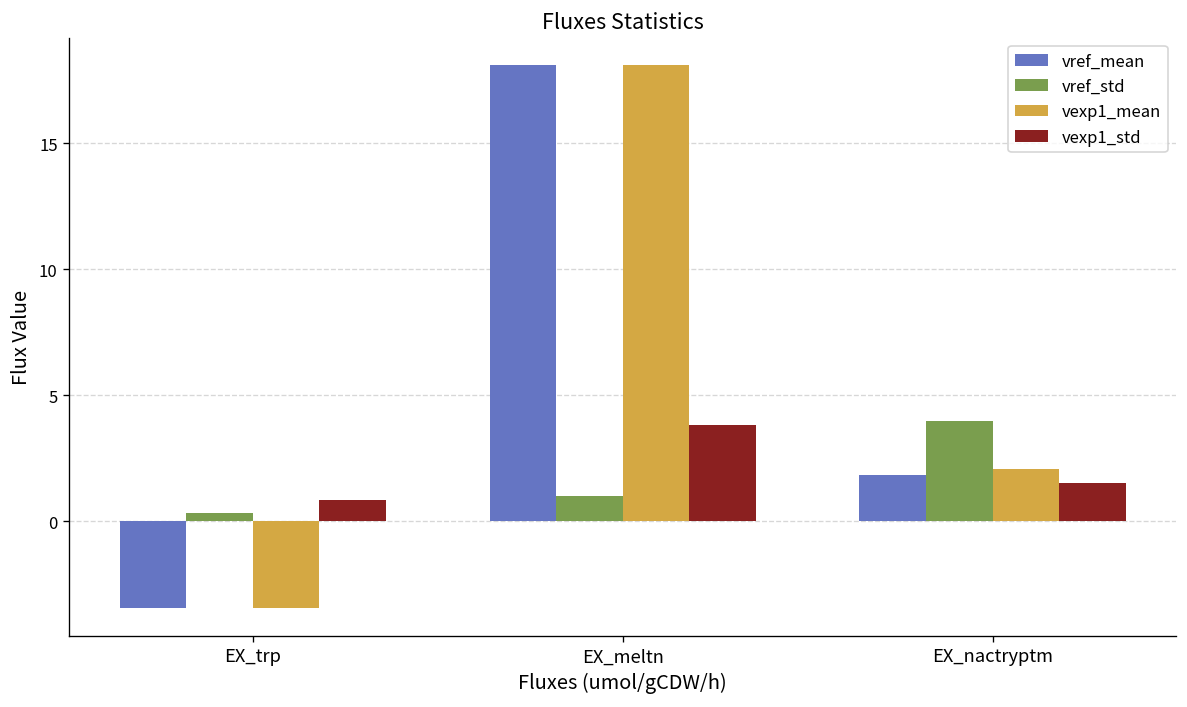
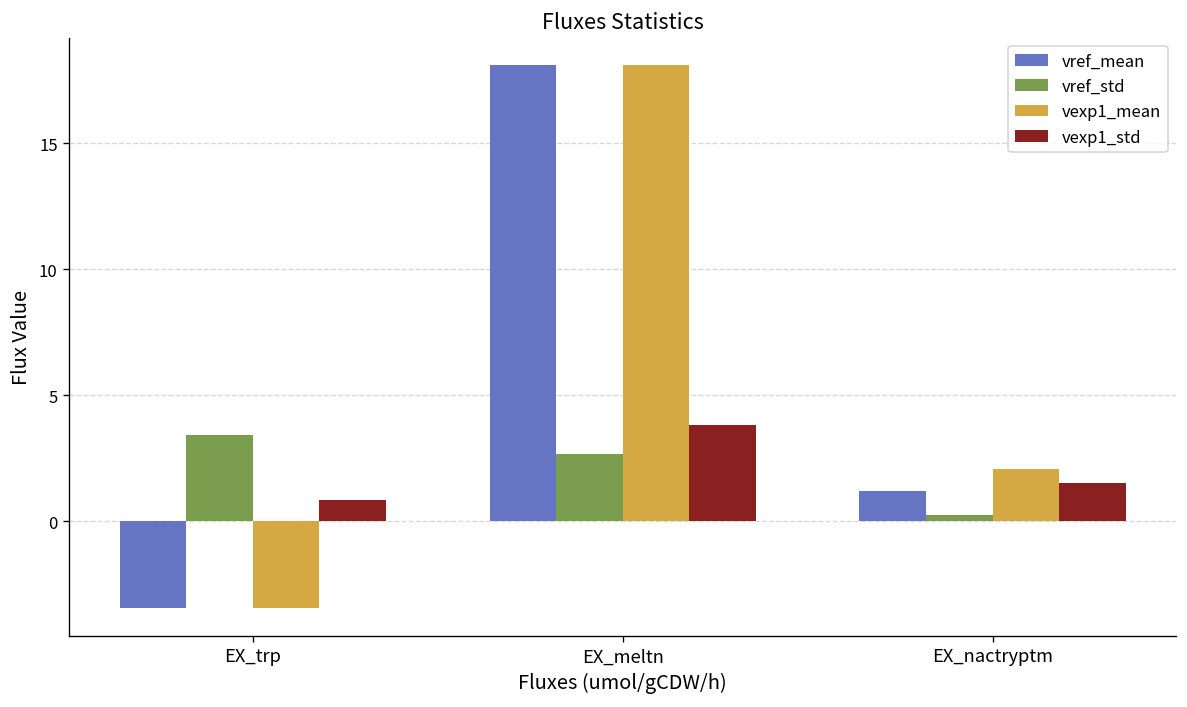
vref_std, EX_trp: 0.3 -> 3.4
vref_std, EX_meltn: 1.0 -> 2.7
vref_mean, EX_nactryptm: 1.8 -> 1.2
vref_std, EX_nactryptm: 4.0 -> 0.2
